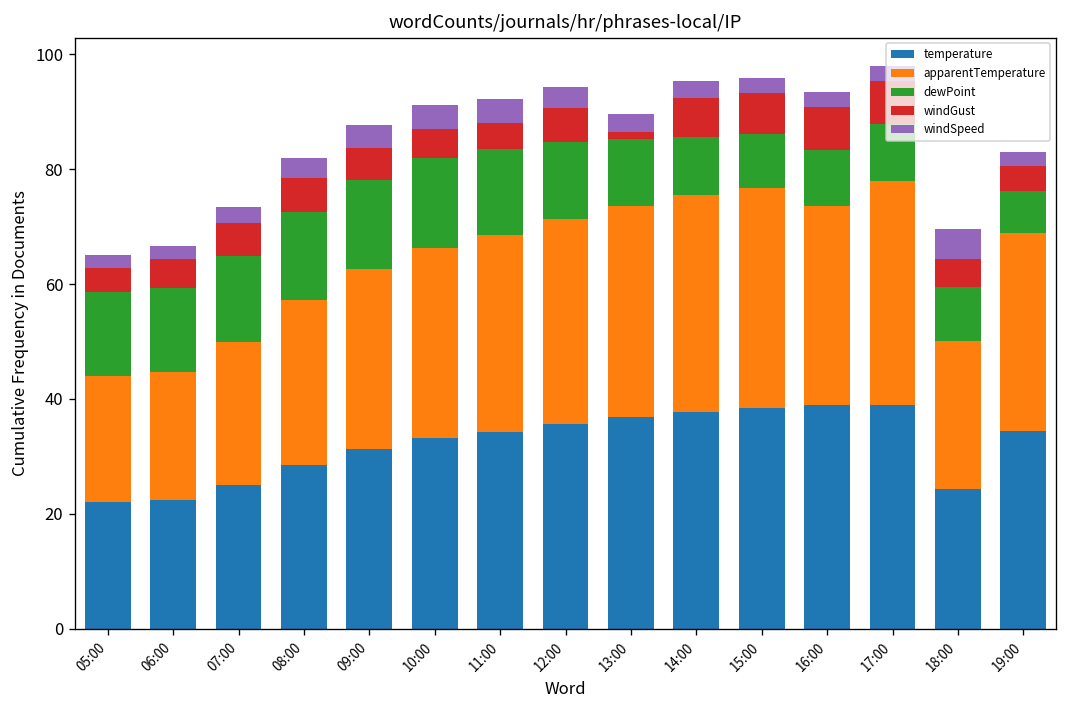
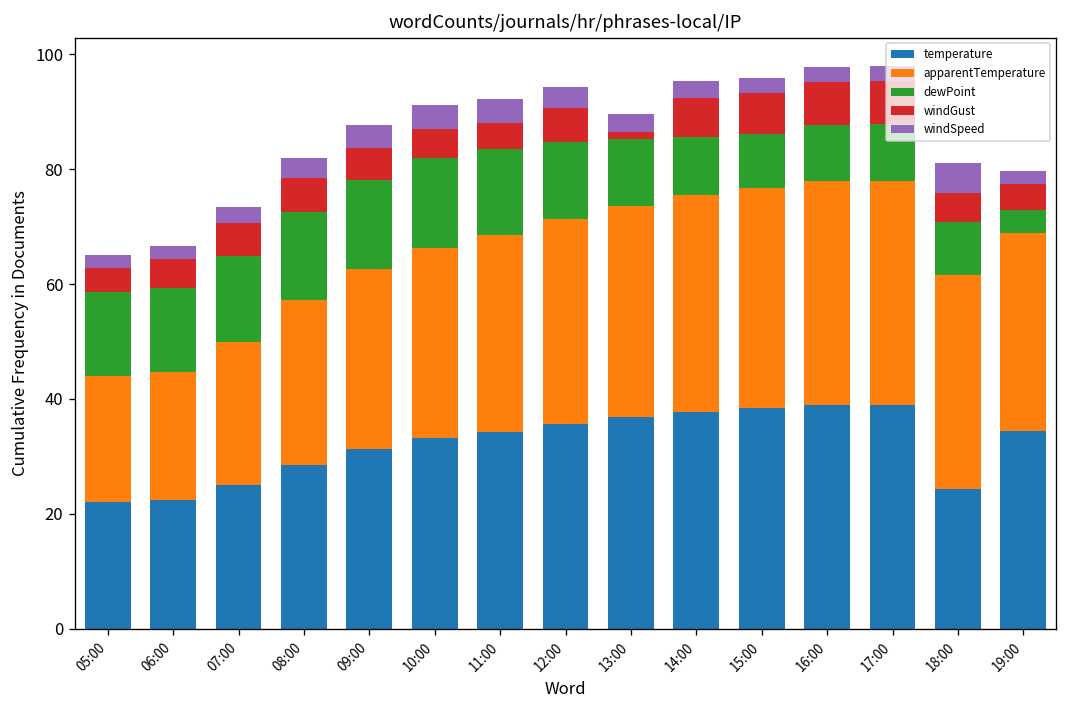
apparentTemperature, 16:00: 35 -> 39
apparentTemperature, 18:00: 26 -> 37
dewPoint, 19:00: 7 -> 4
